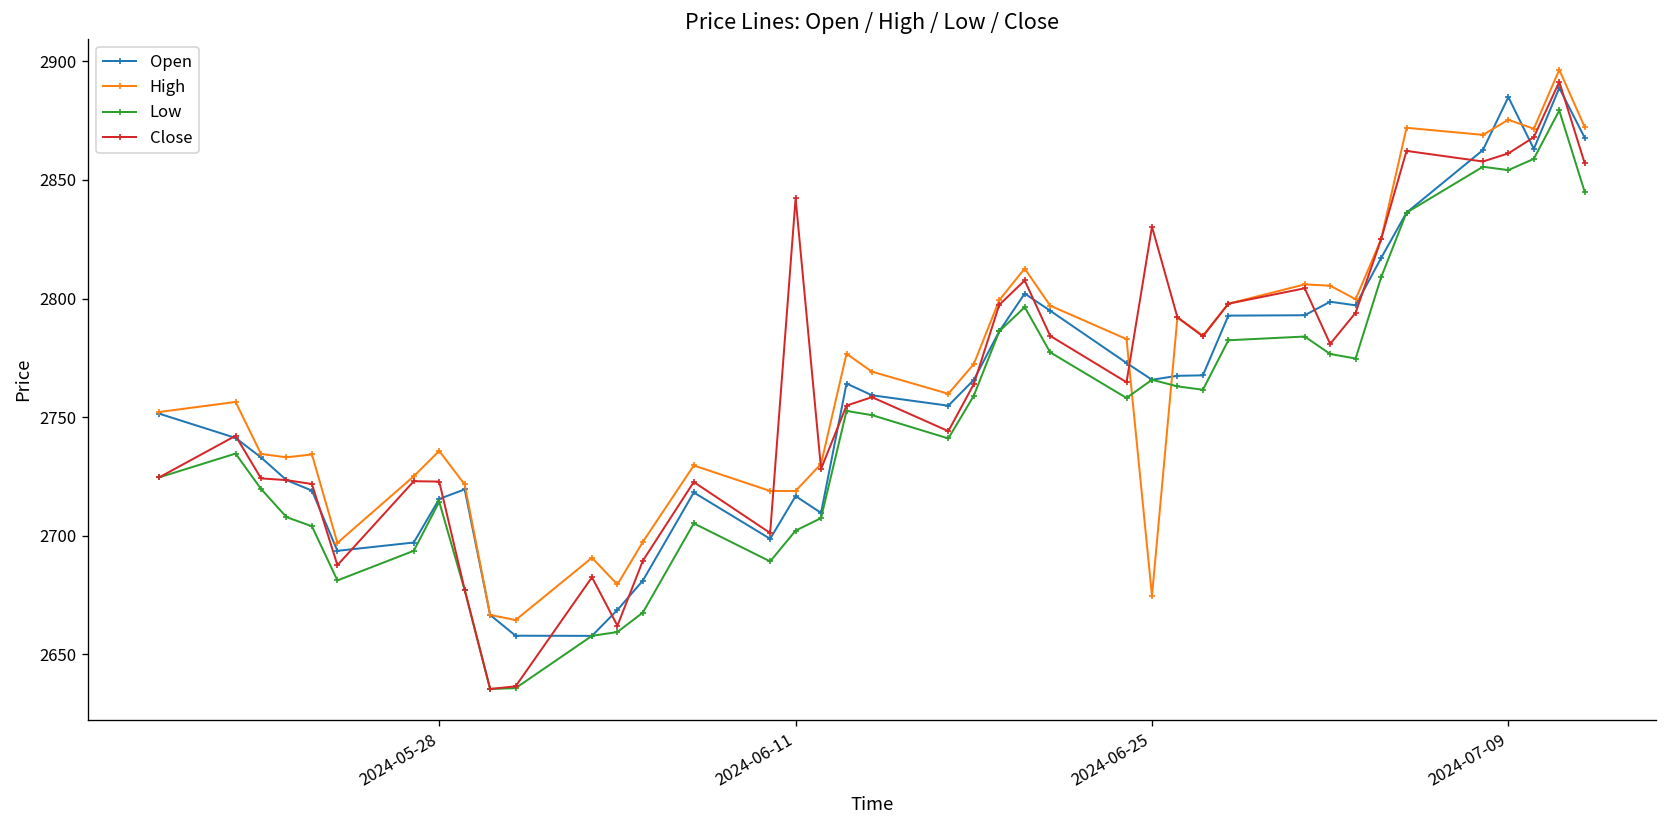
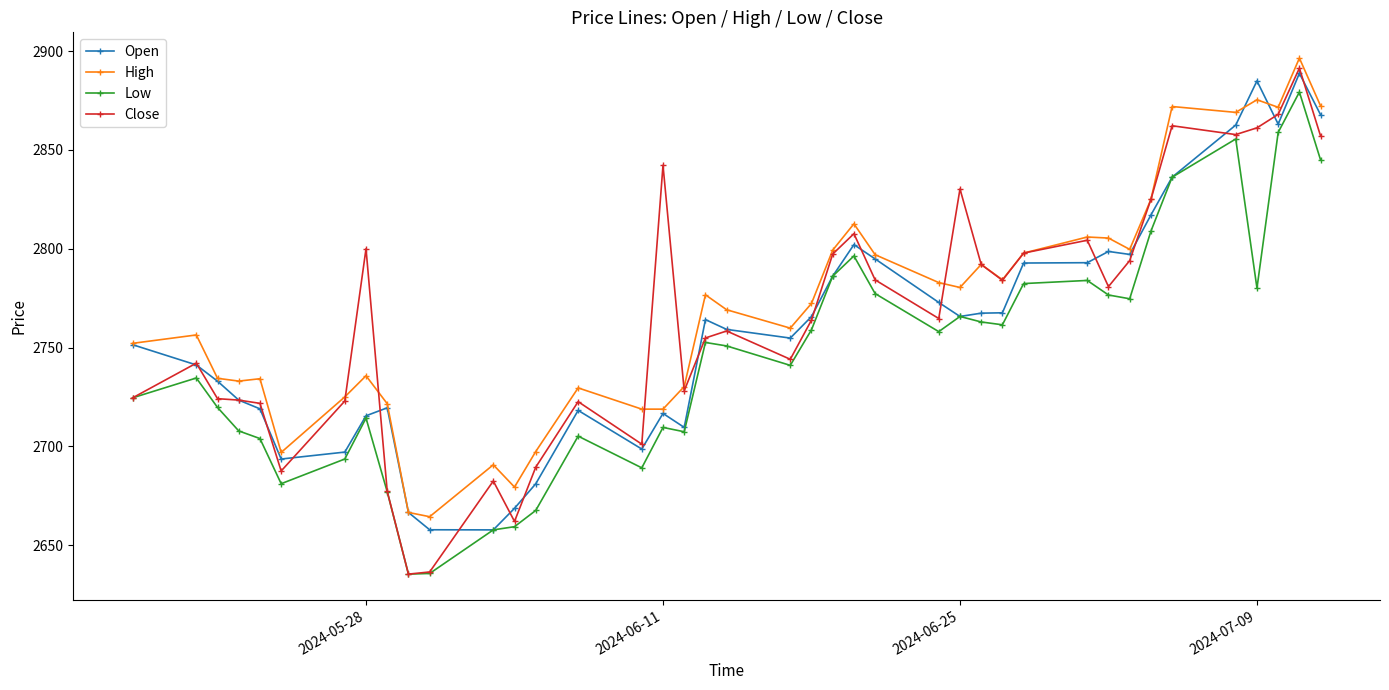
Close, 2024-05-28: 2723 -> 2800
Low, 2024-06-11: 2702 -> 2710
High, 2024-06-25: 2675 -> 2780
Low, 2024-07-09: 2854 -> 2780
